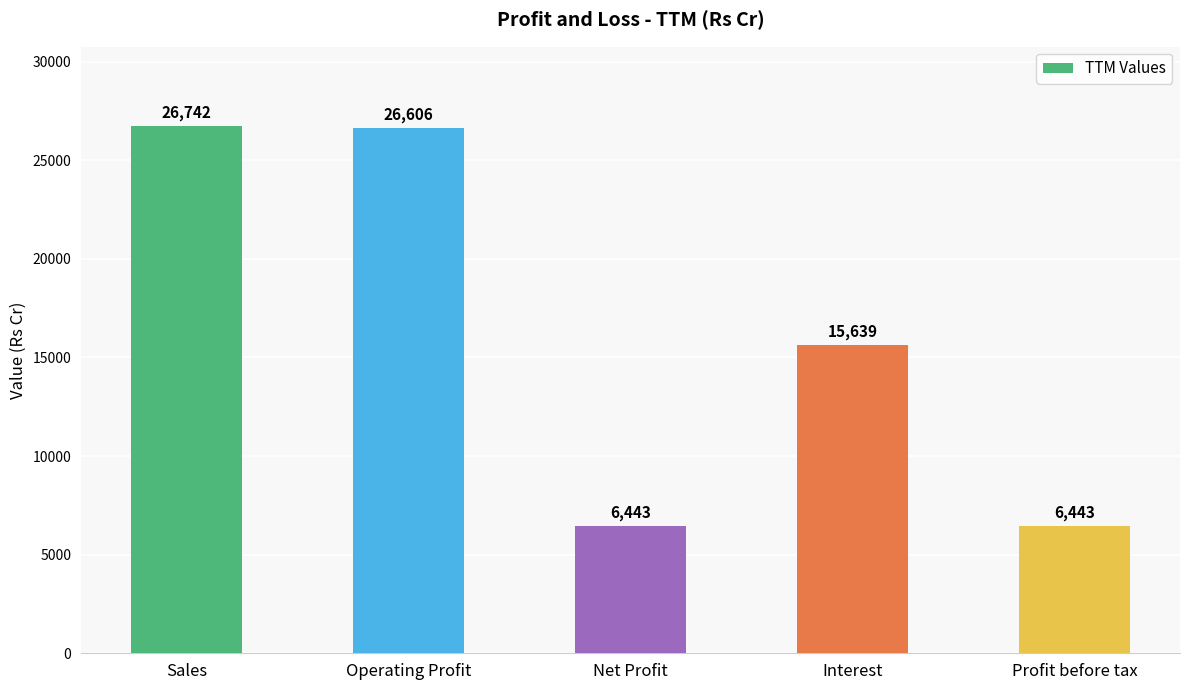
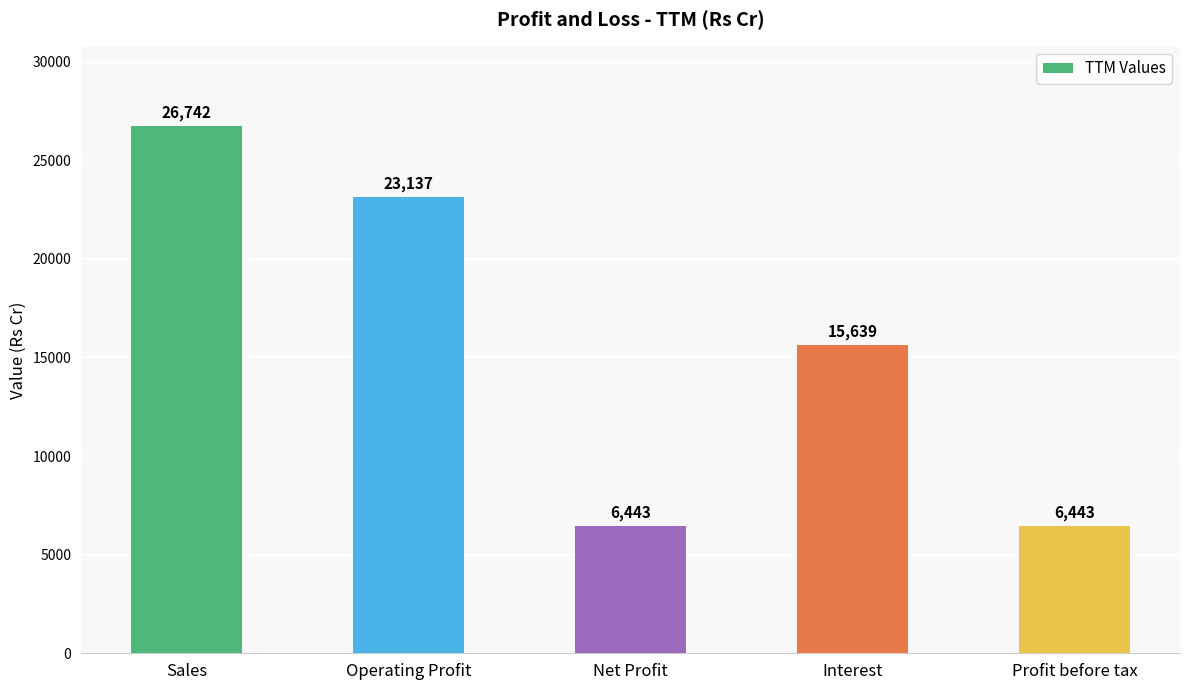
Operating Profit: 26,606 -> 23,137
